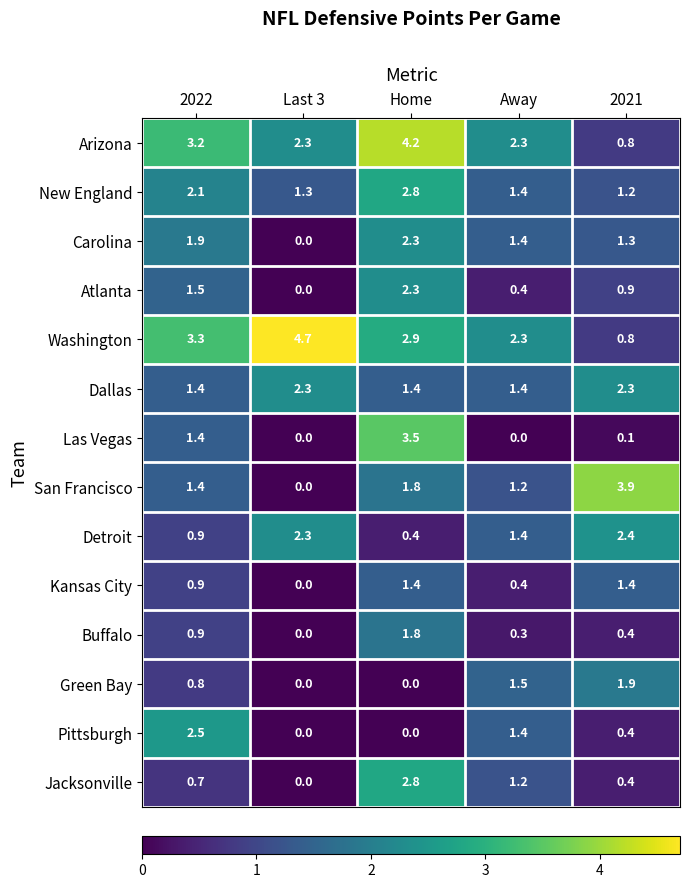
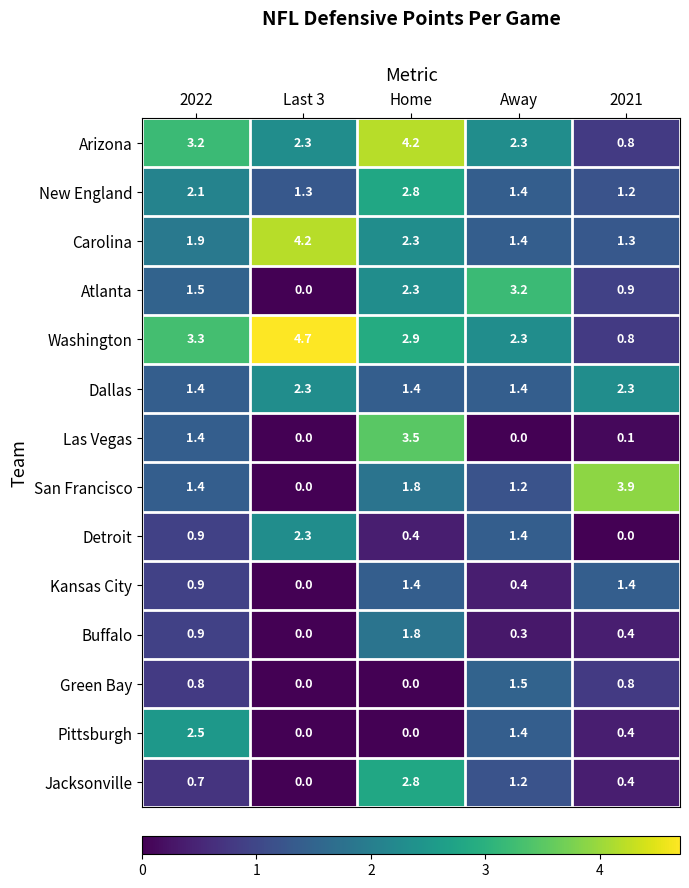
Carolina, Last 3: 0.0 -> 4.2
Atlanta, Away: 0.4 -> 3.2
Detroit, 2021: 2.4 -> 0.0
Green Bay, 2021: 1.9 -> 0.8
